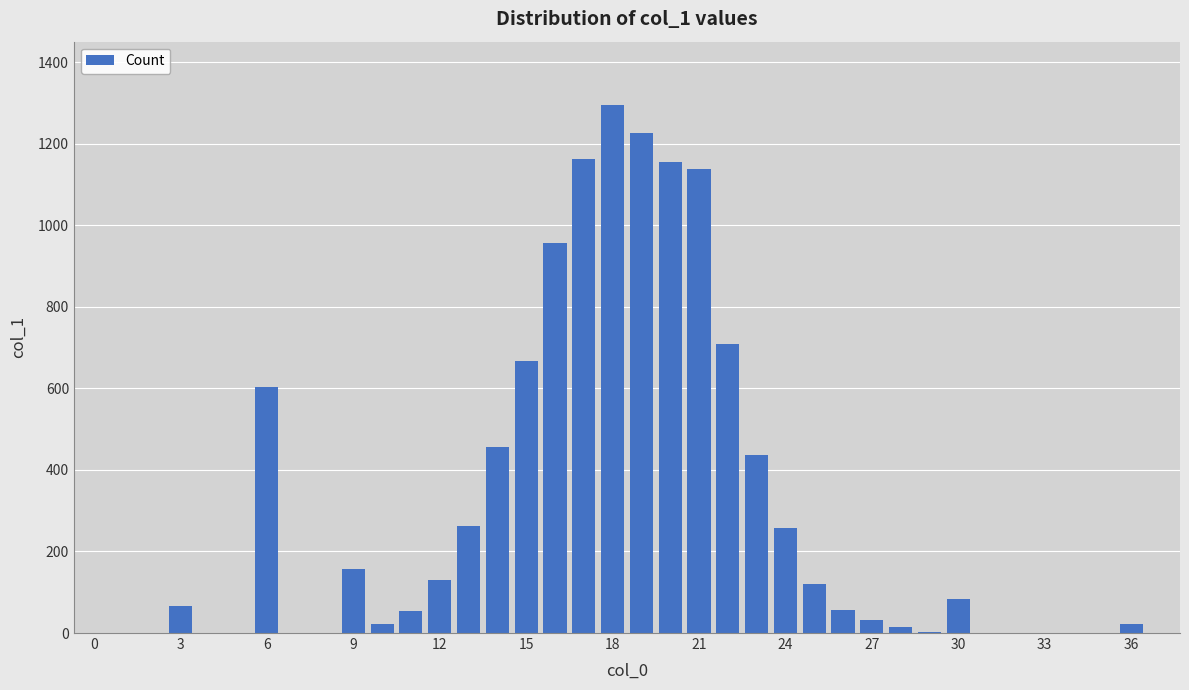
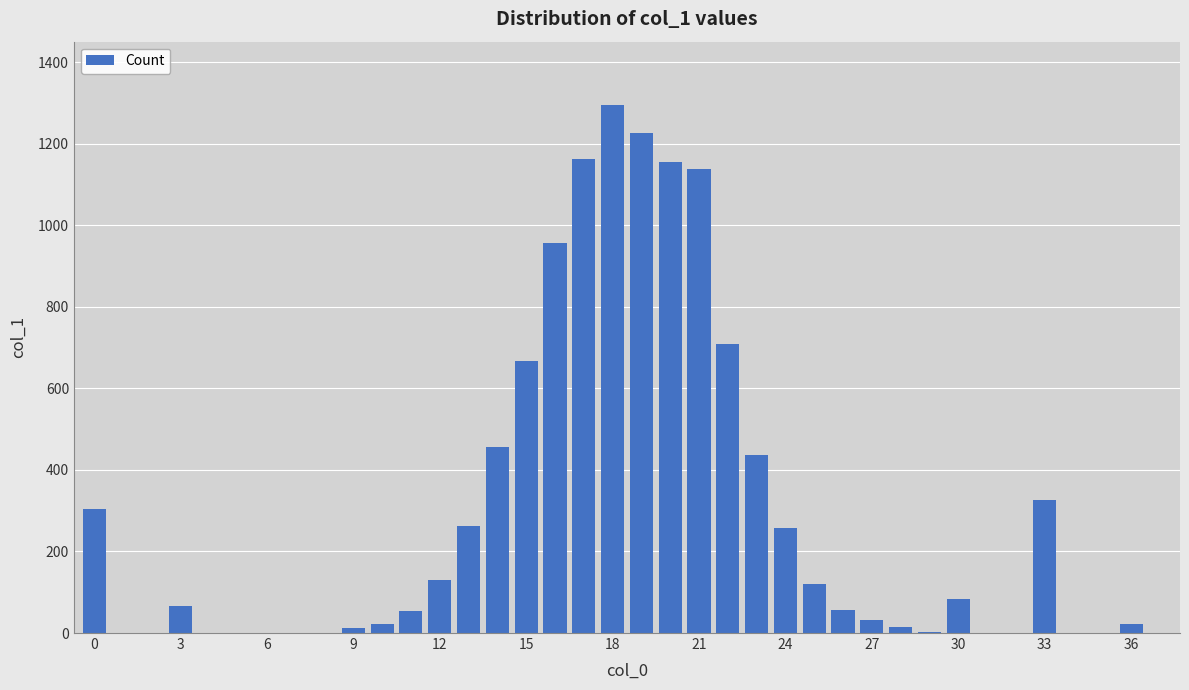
0: 0 -> 300
6: 600 -> 0
9: 160 -> 10
33: 0 -> 330
